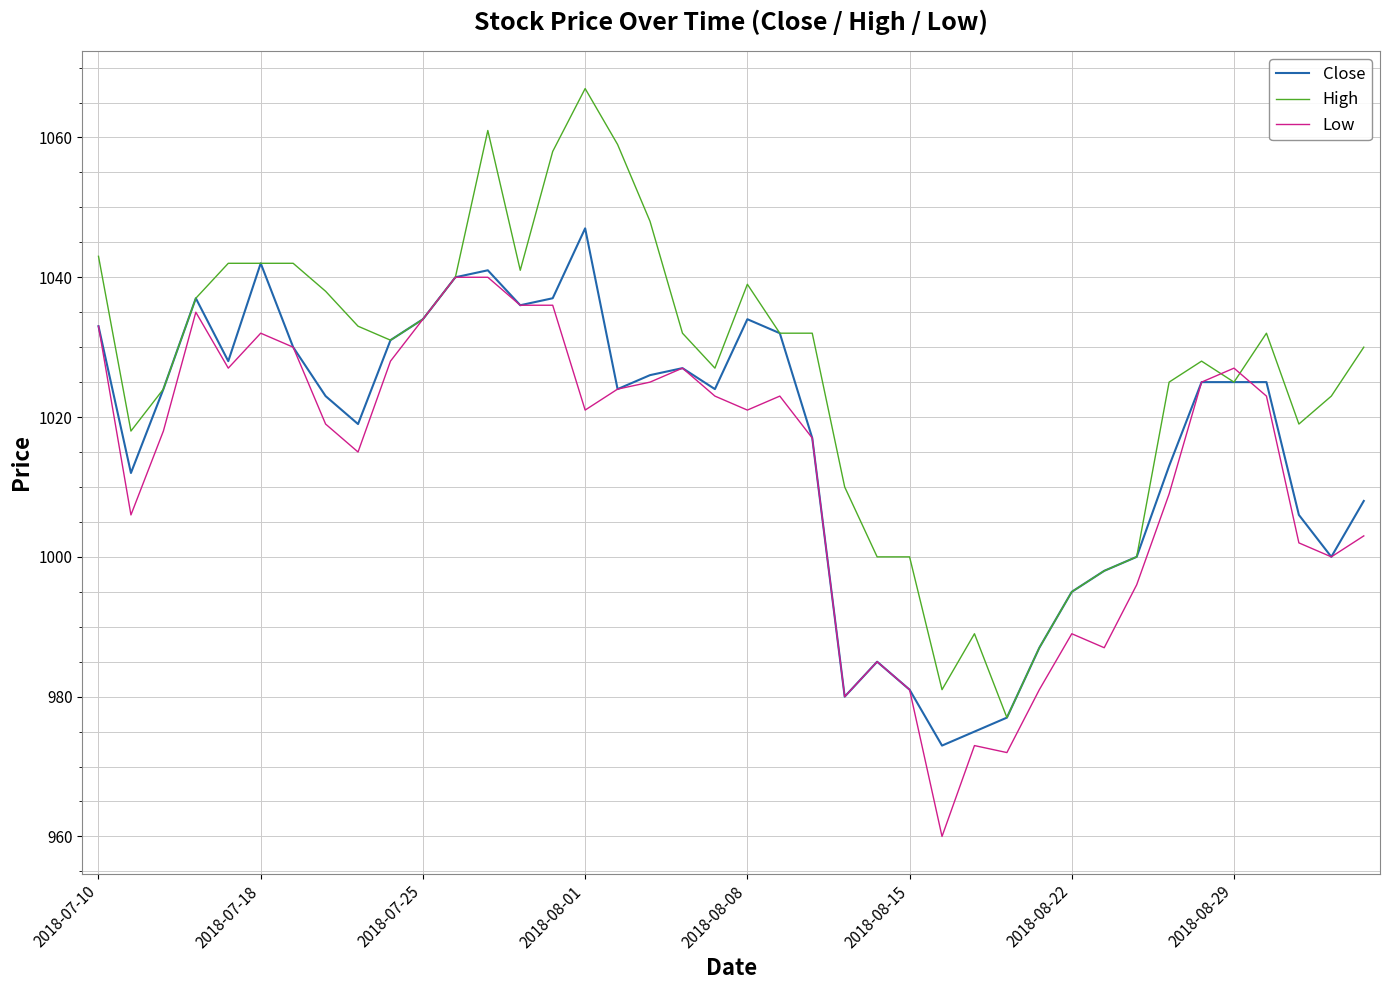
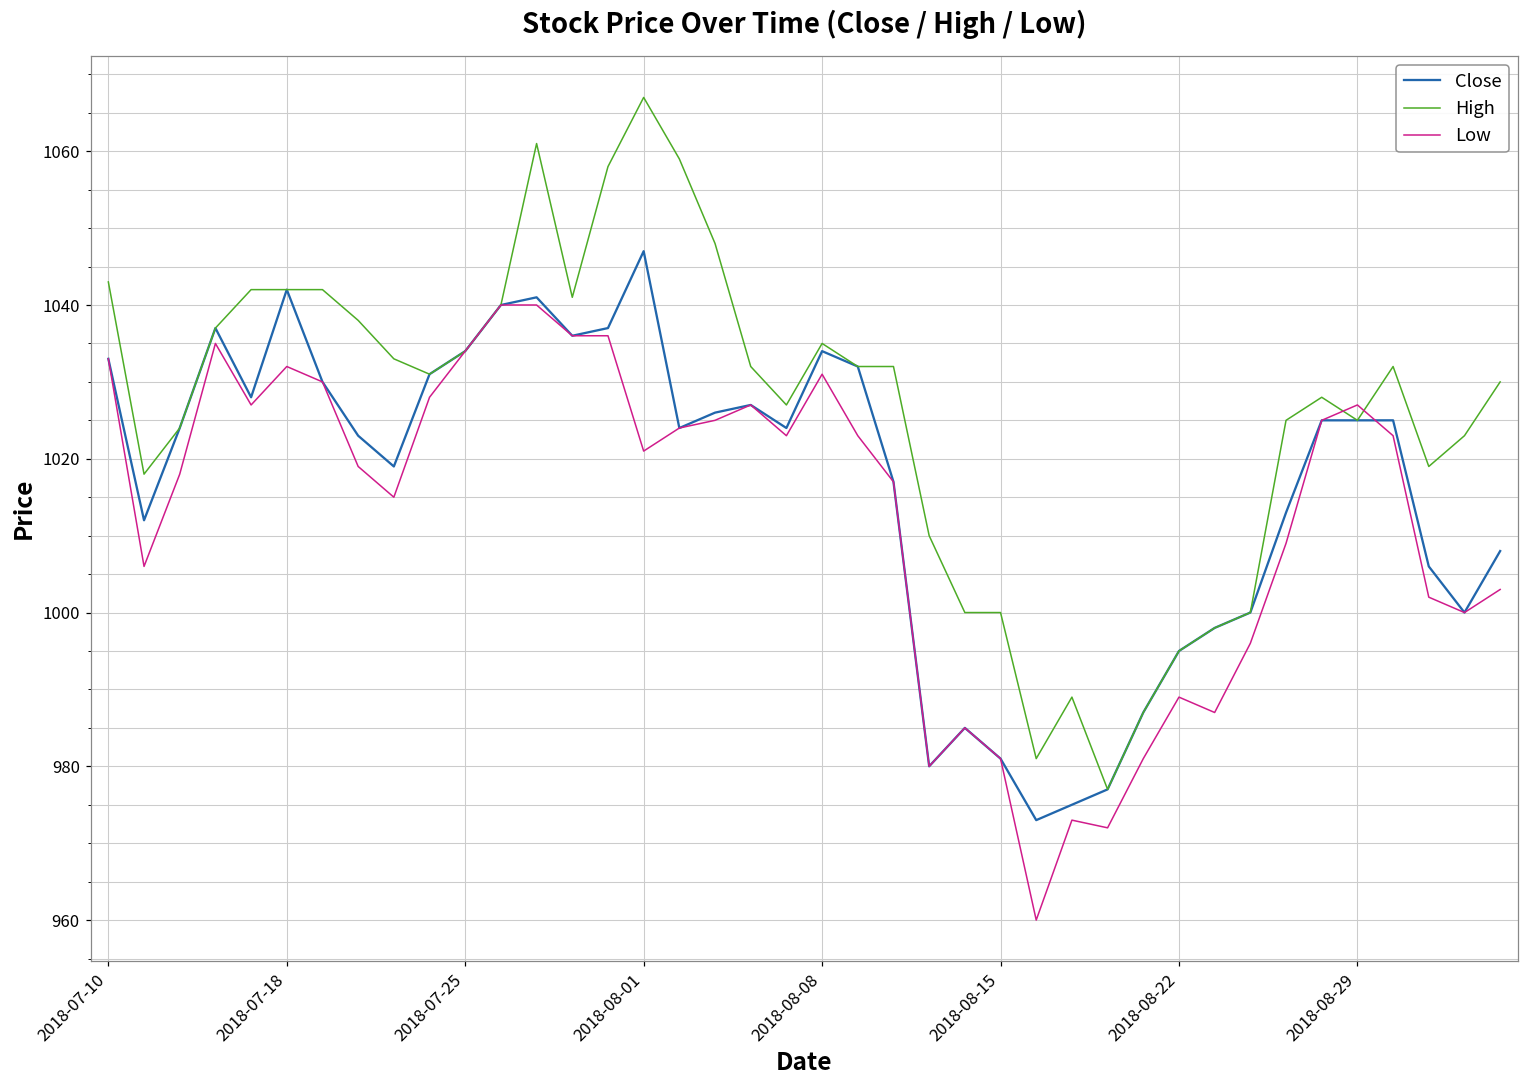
High, 2018-08-08: 1039 -> 1035
Low, 2018-08-08: 1021 -> 1031
